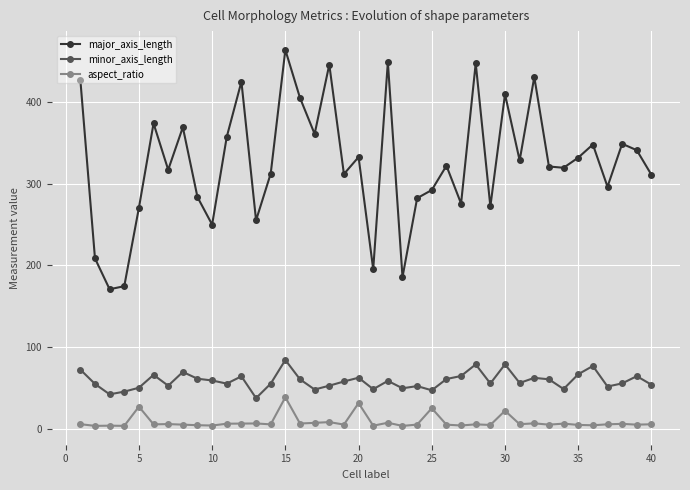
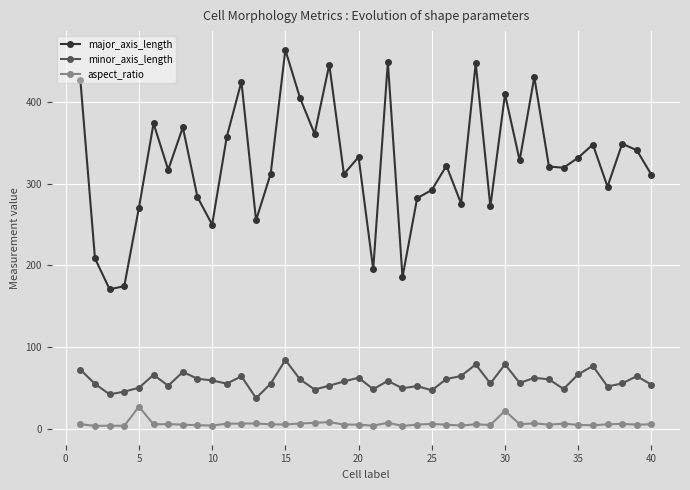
aspect_ratio, 15: 40 -> 10
aspect_ratio, 20: 30 -> 10
aspect_ratio, 25: 30 -> 10
